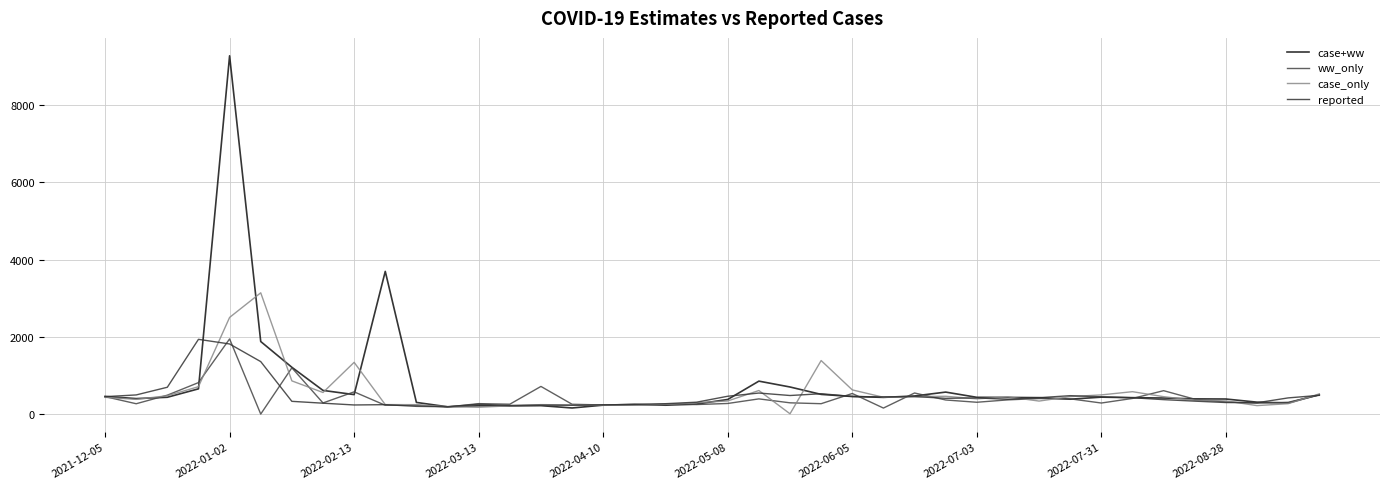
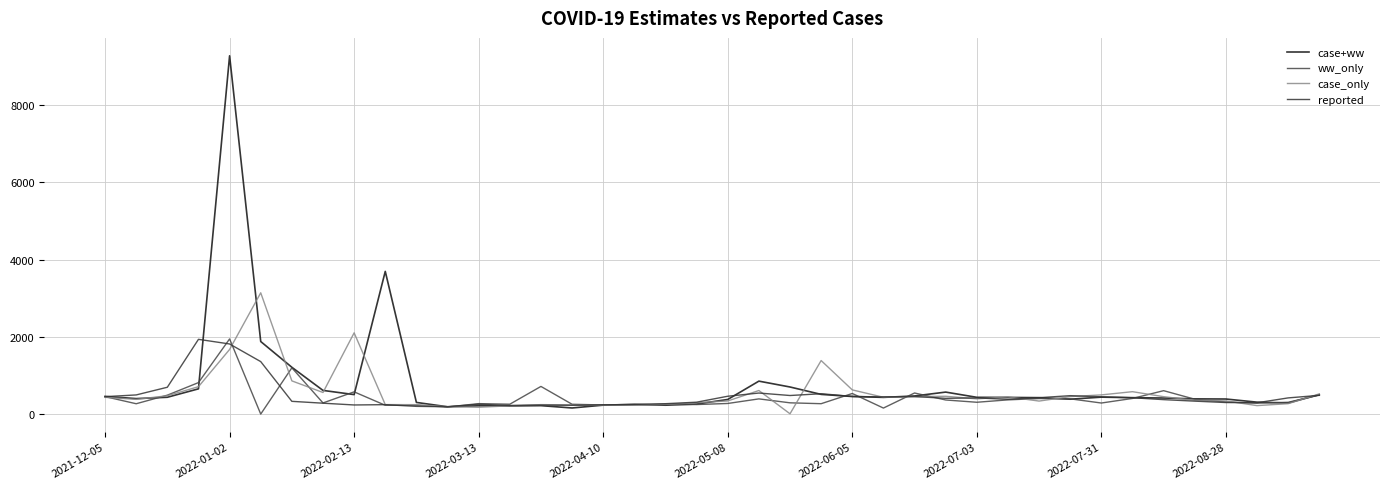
case_only, 2022-01-02: 2500 -> 1700
case_only, 2022-02-13: 1300 -> 2100
